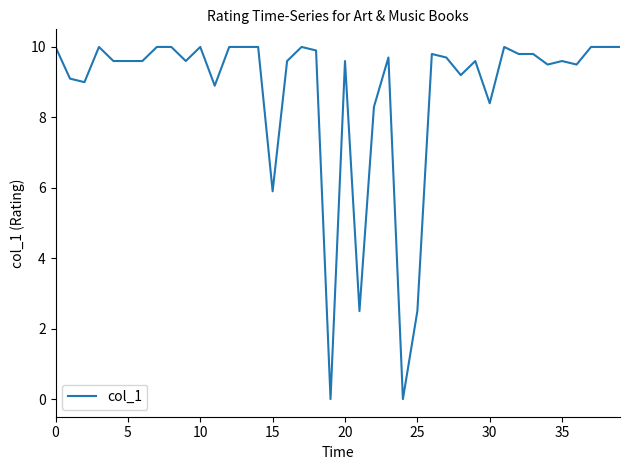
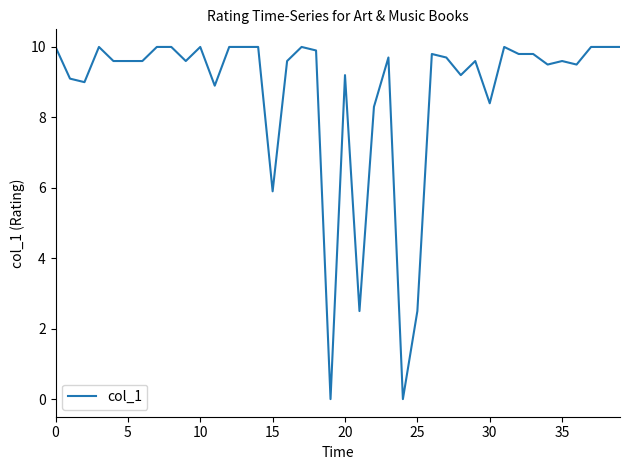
20: 9.6 -> 9.2
